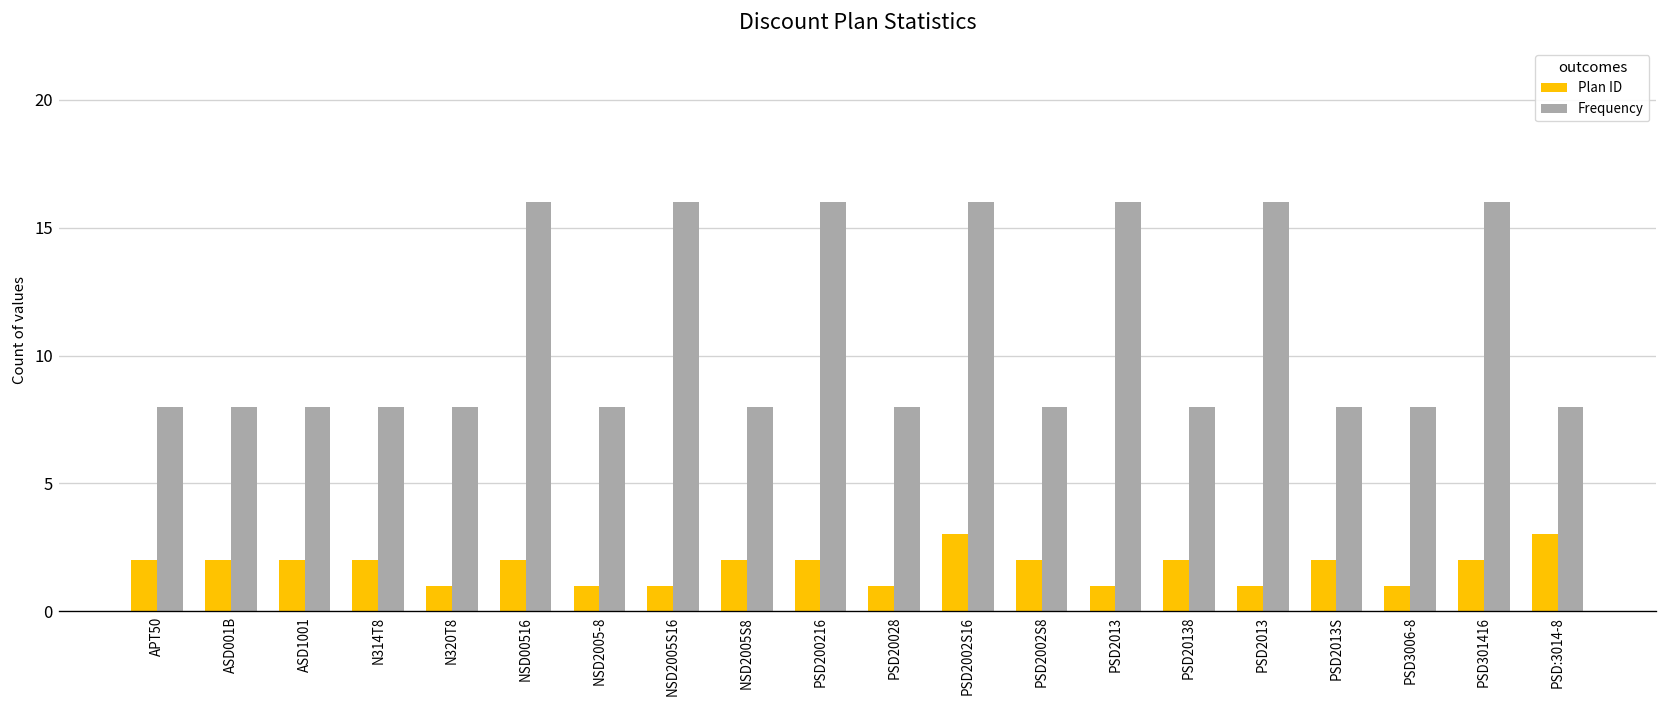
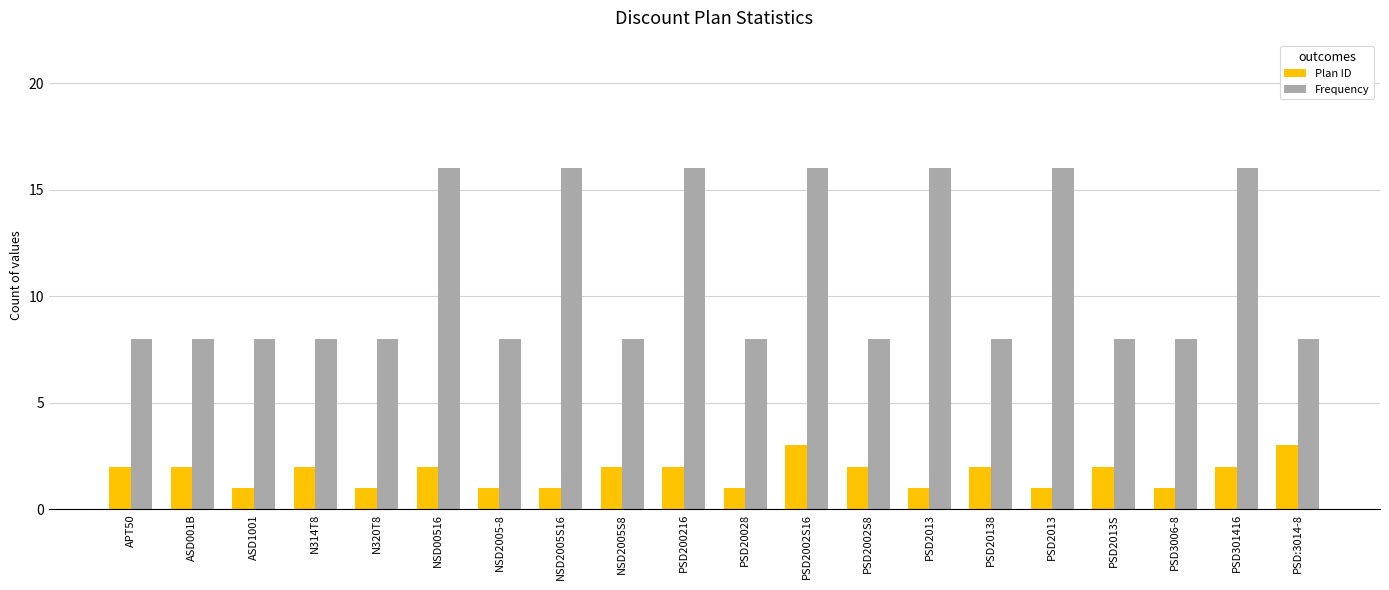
Plan ID, ASD1001: 2 -> 1
